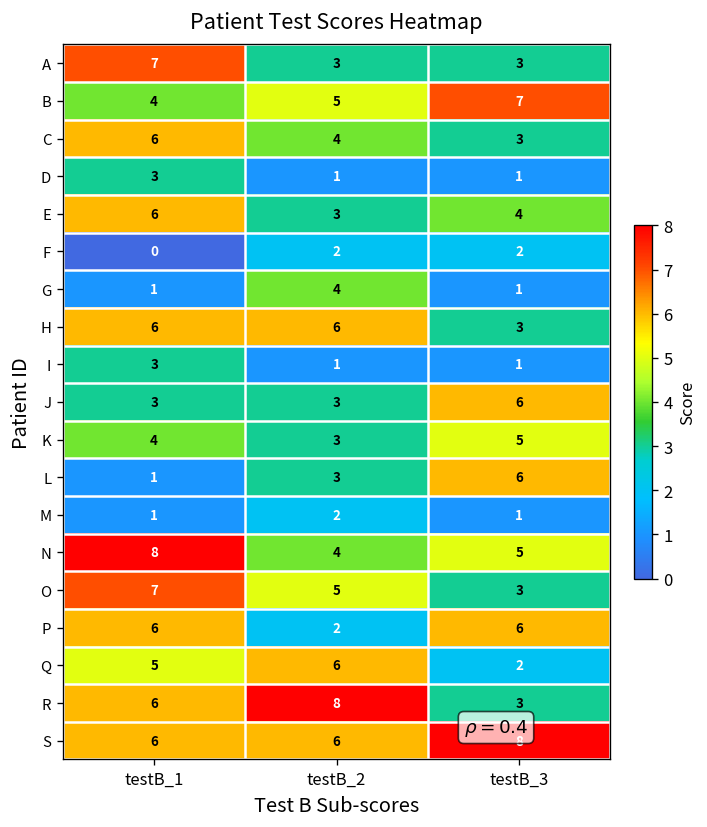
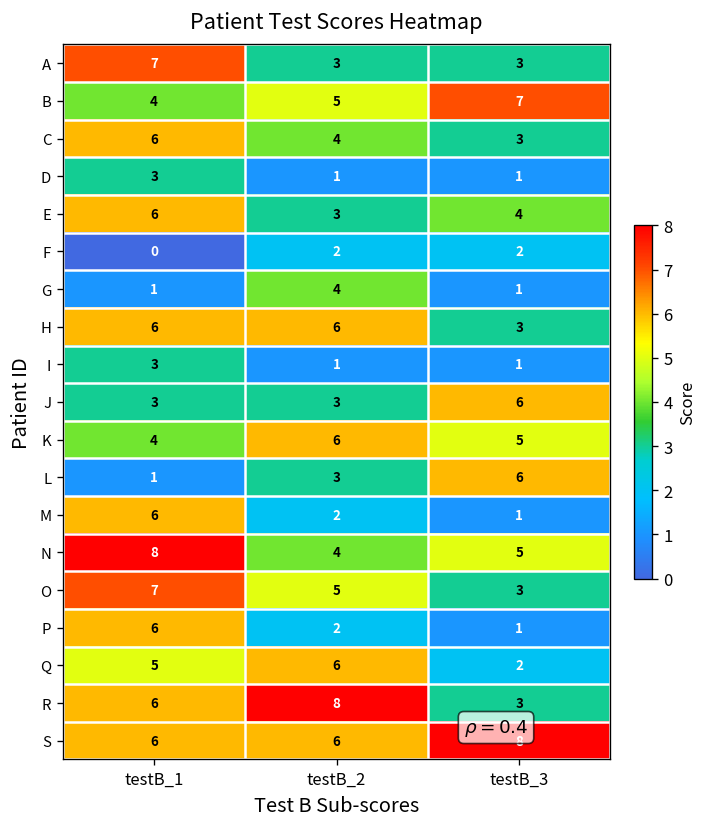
K, testB_2: 3 -> 6
M, testB_1: 1 -> 6
P, testB_3: 6 -> 1
